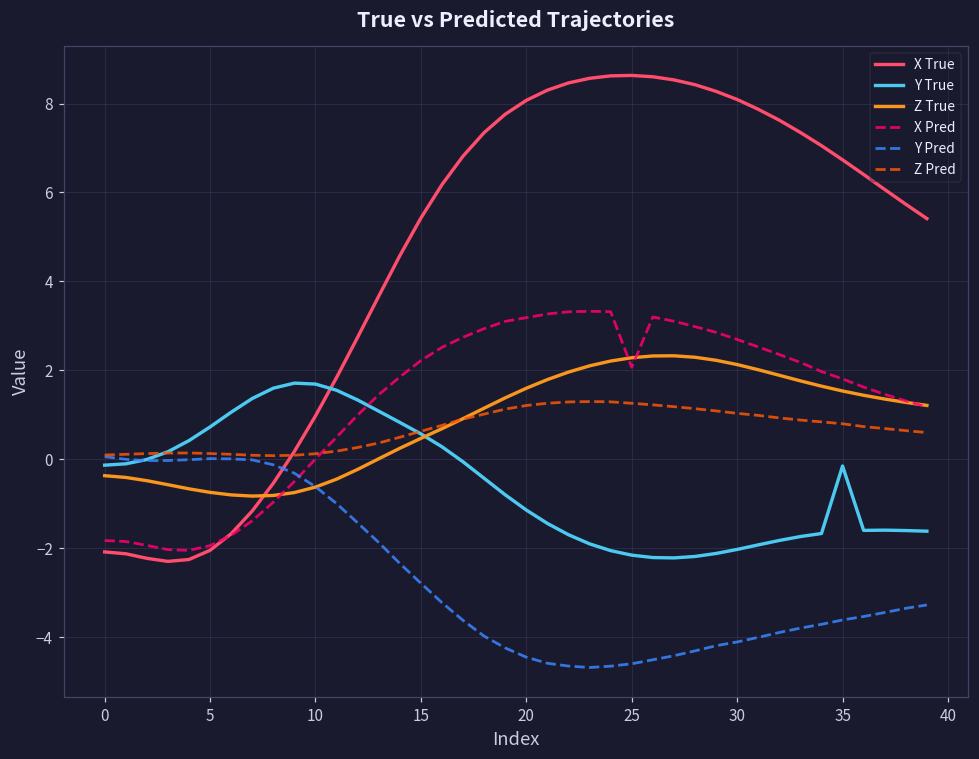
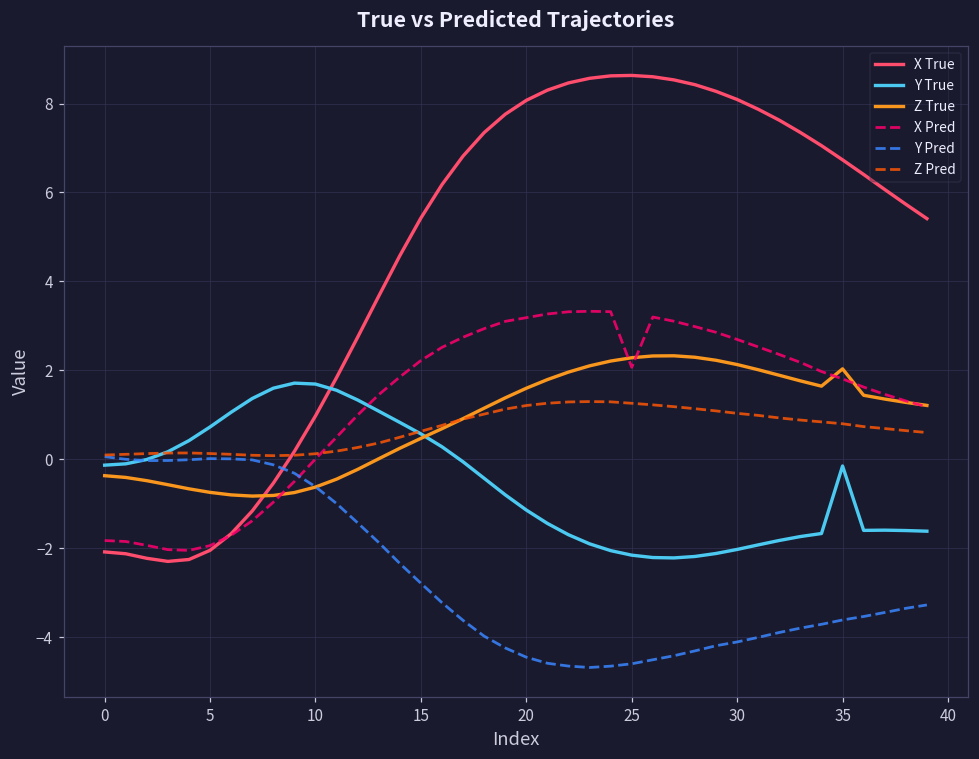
Z True, 35: 1.5 -> 2.0
